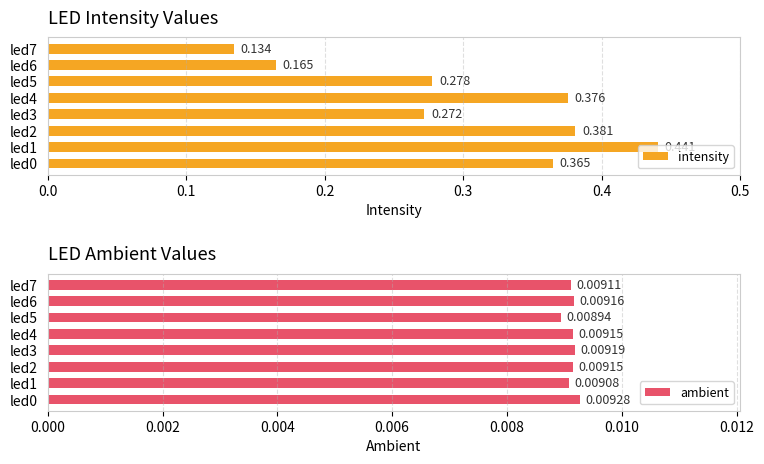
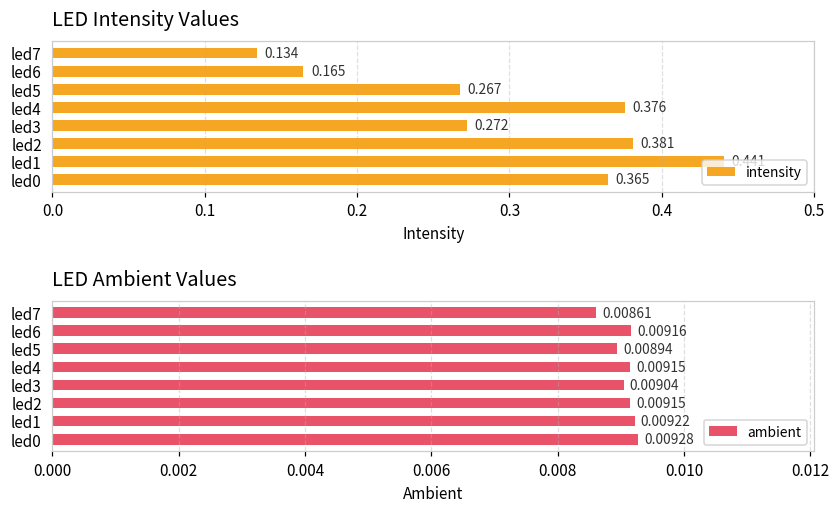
LED Intensity Values, led5: 0.278 -> 0.267
LED Ambient Values, led7: 0.00911 -> 0.00861
LED Ambient Values, led3: 0.00919 -> 0.00904
LED Ambient Values, led1: 0.00908 -> 0.00922
